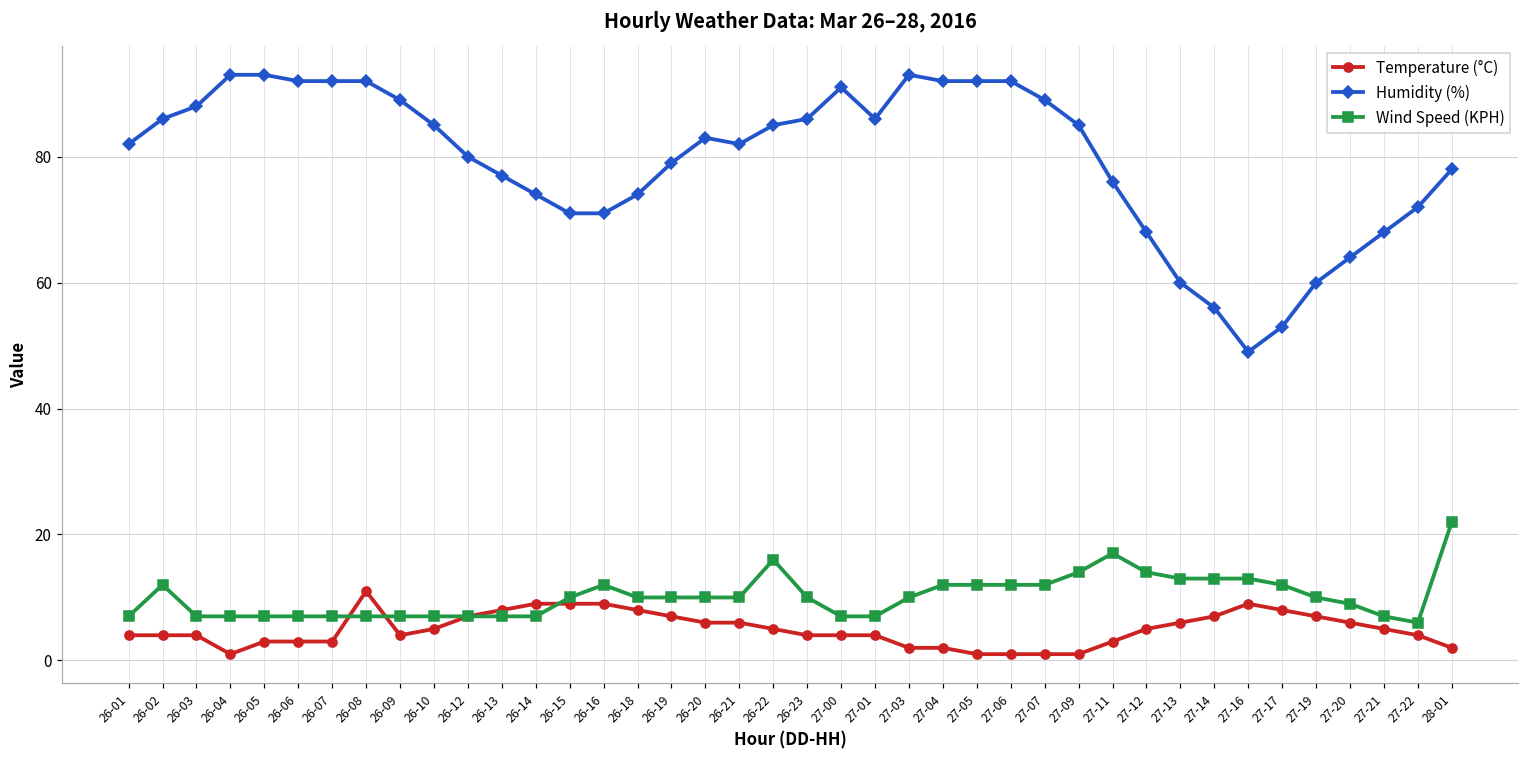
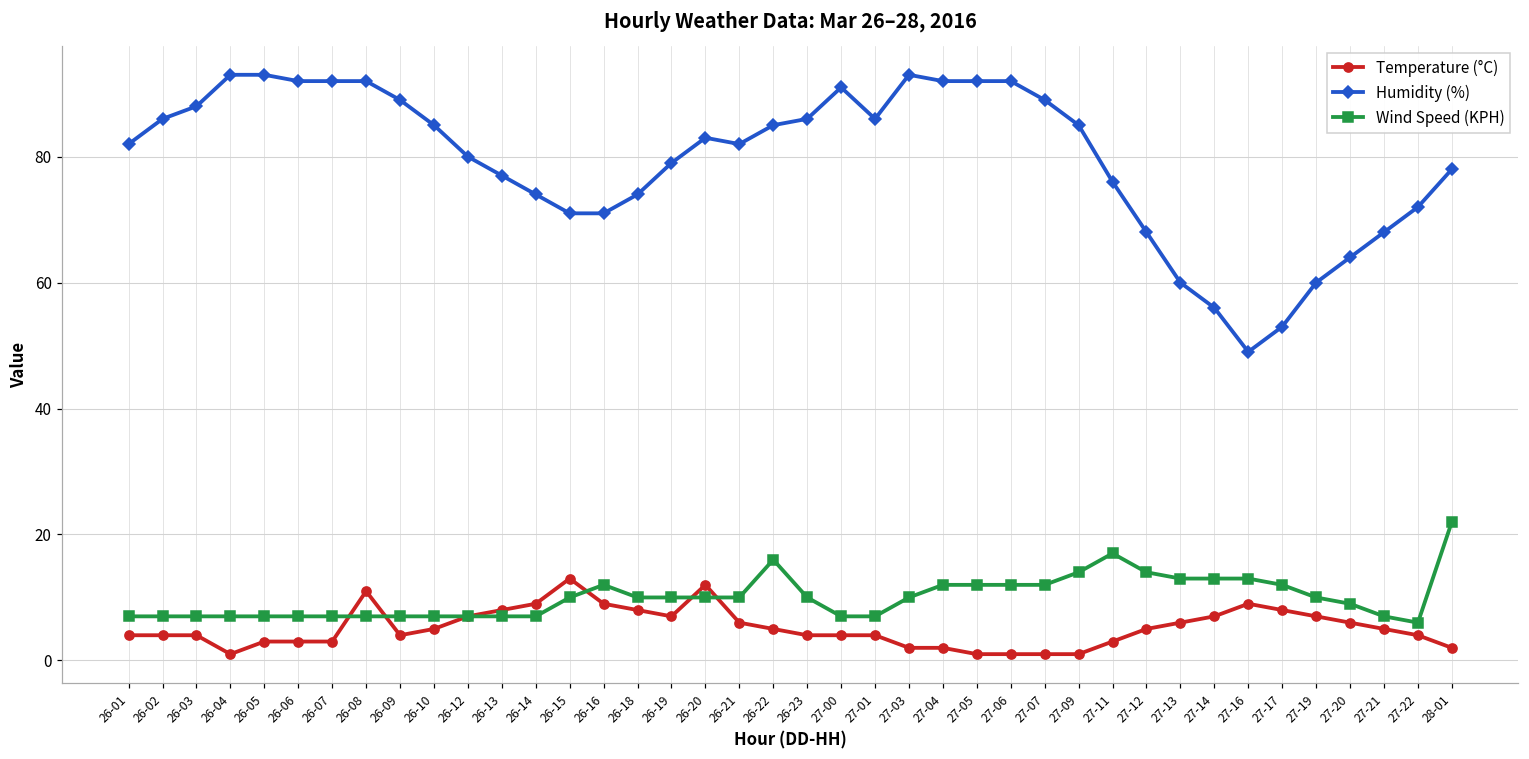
Wind Speed (KPH), 26-02: 12 -> 7
Temperature (°C), 26-15: 9 -> 13
Temperature (°C), 26-20: 6 -> 12
